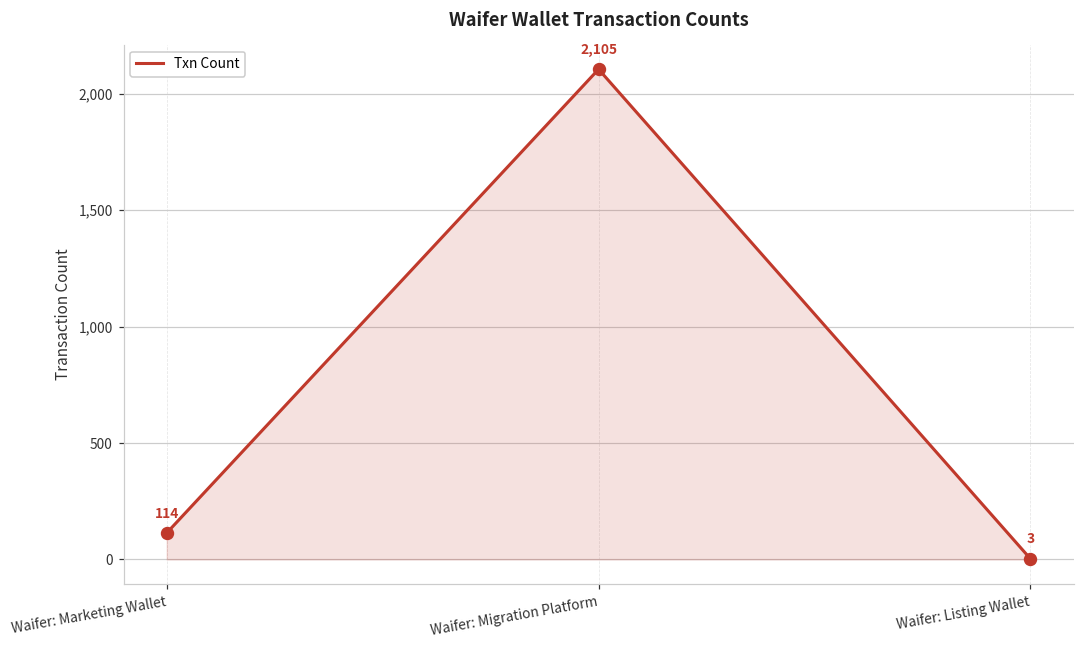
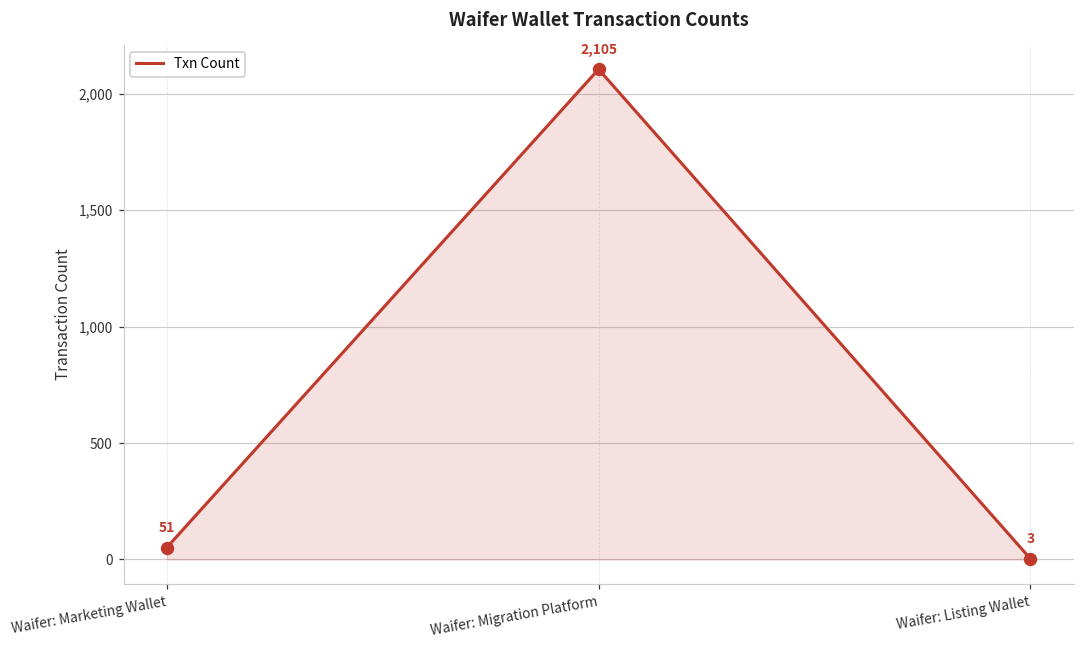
Waifer: Marketing Wallet: 114 -> 51
